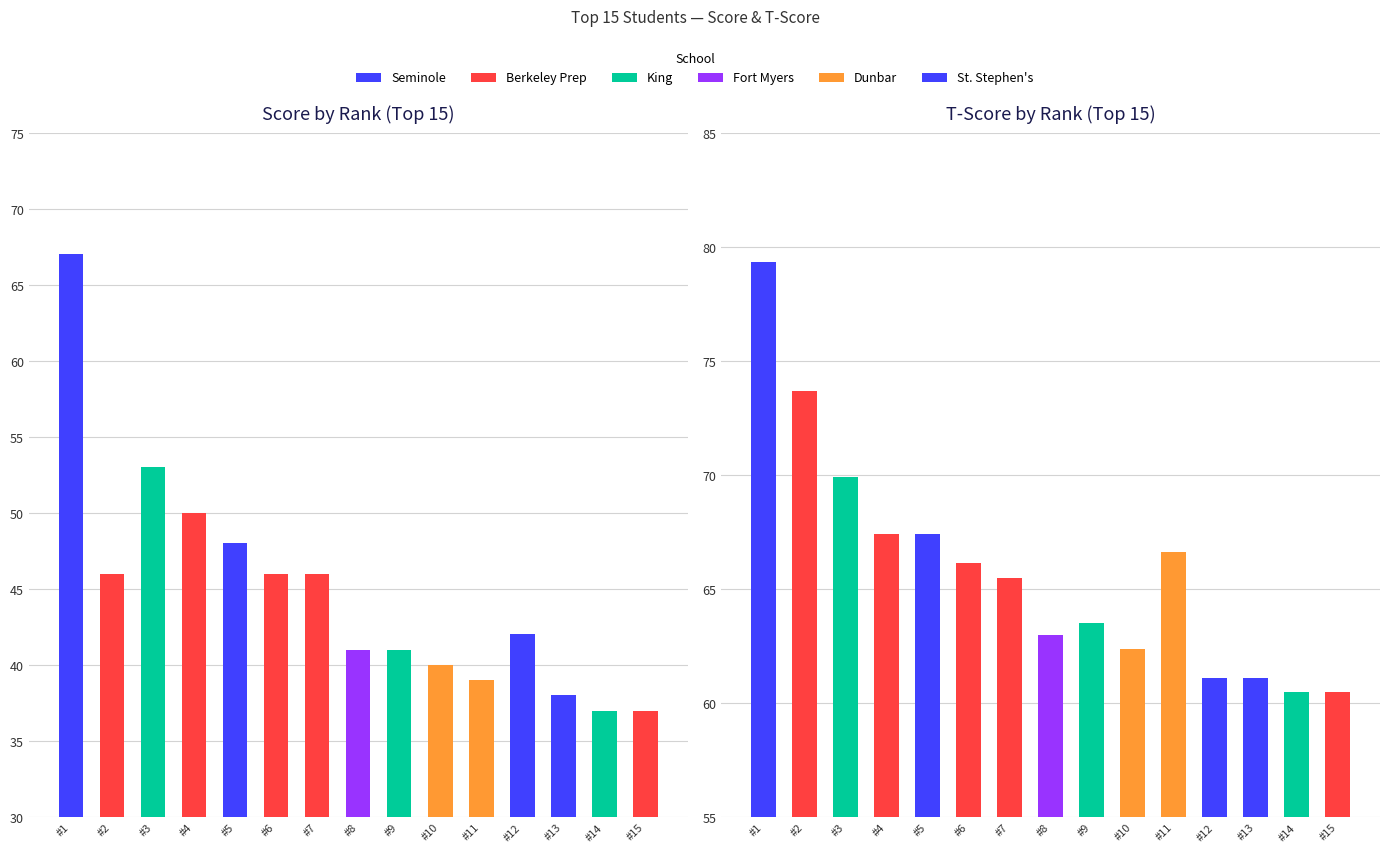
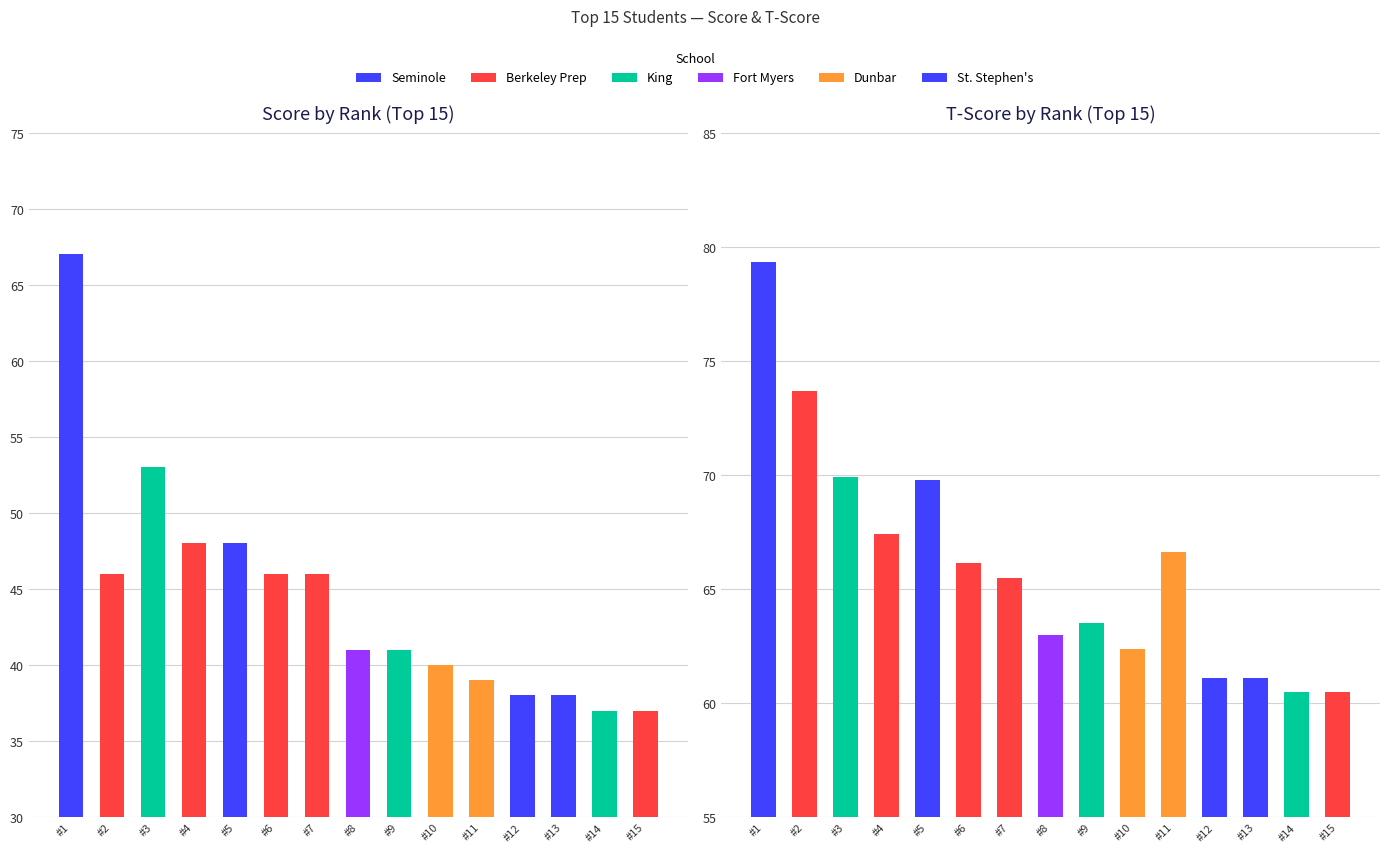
Score by Rank (Top 15), #4: 50 -> 48
Score by Rank (Top 15), #12: 42 -> 38
T-Score by Rank (Top 15), #5: 67.4 -> 69.8
